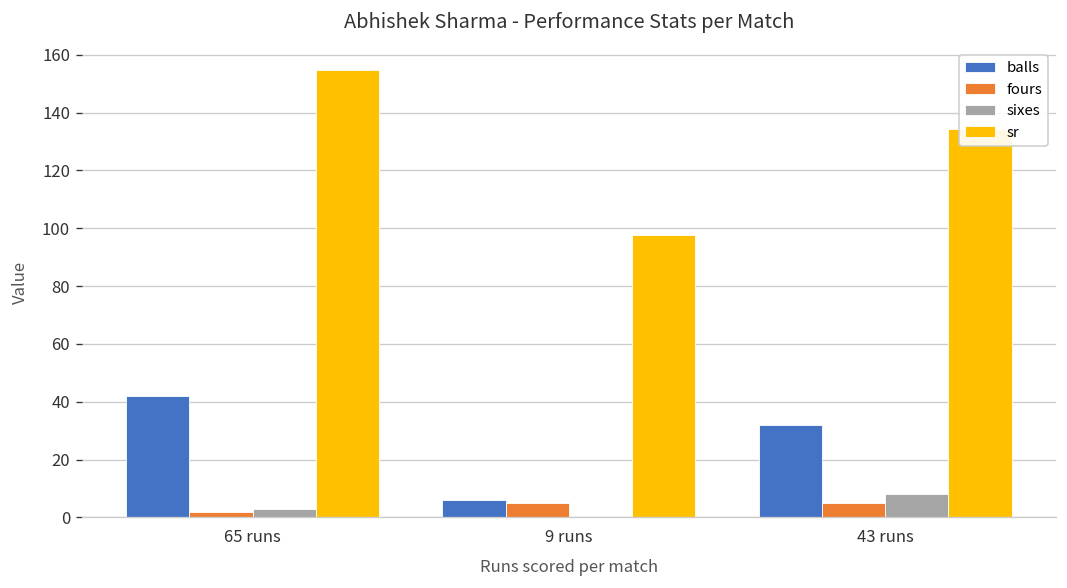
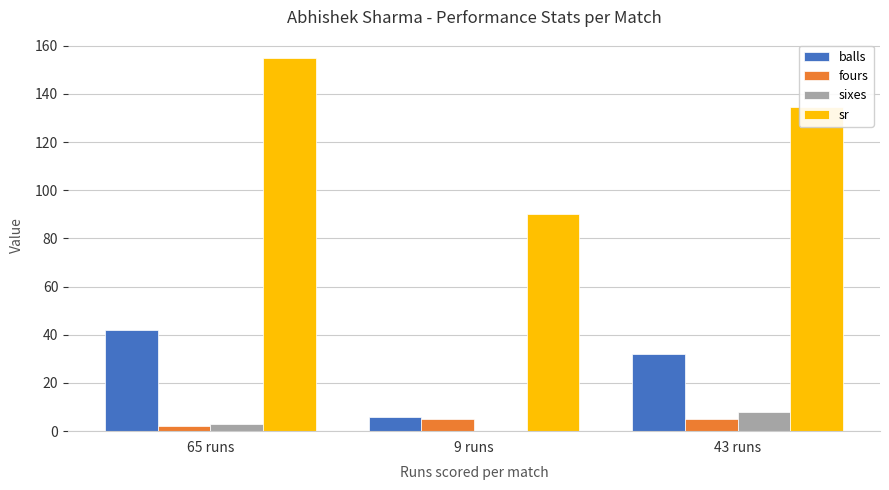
sr, 9 runs: 98 -> 90
